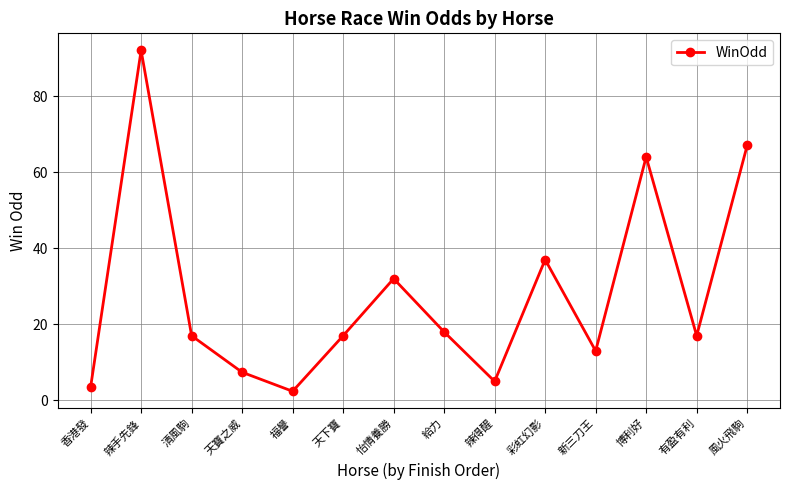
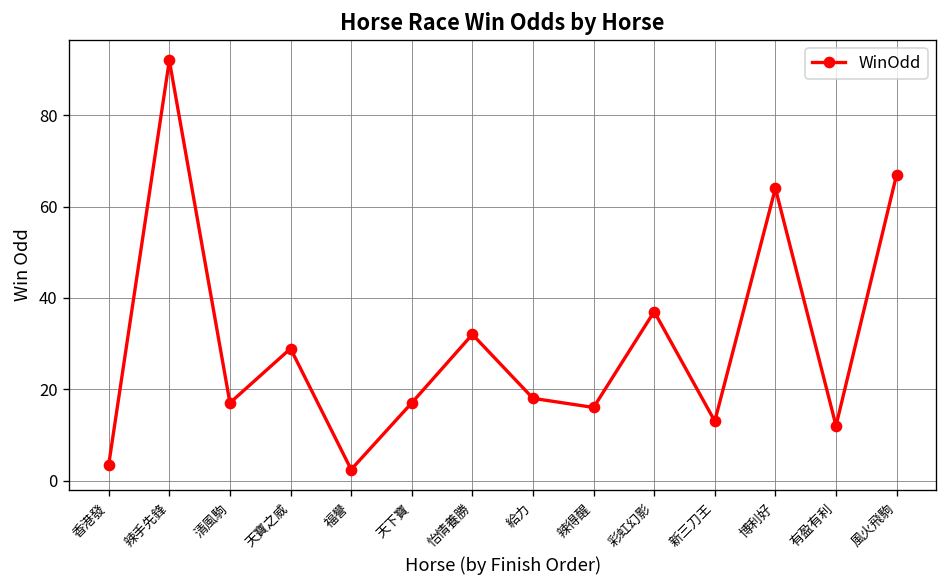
天寶之威: 7 -> 29
辣得醒: 5 -> 16
有盈有利: 17 -> 12
